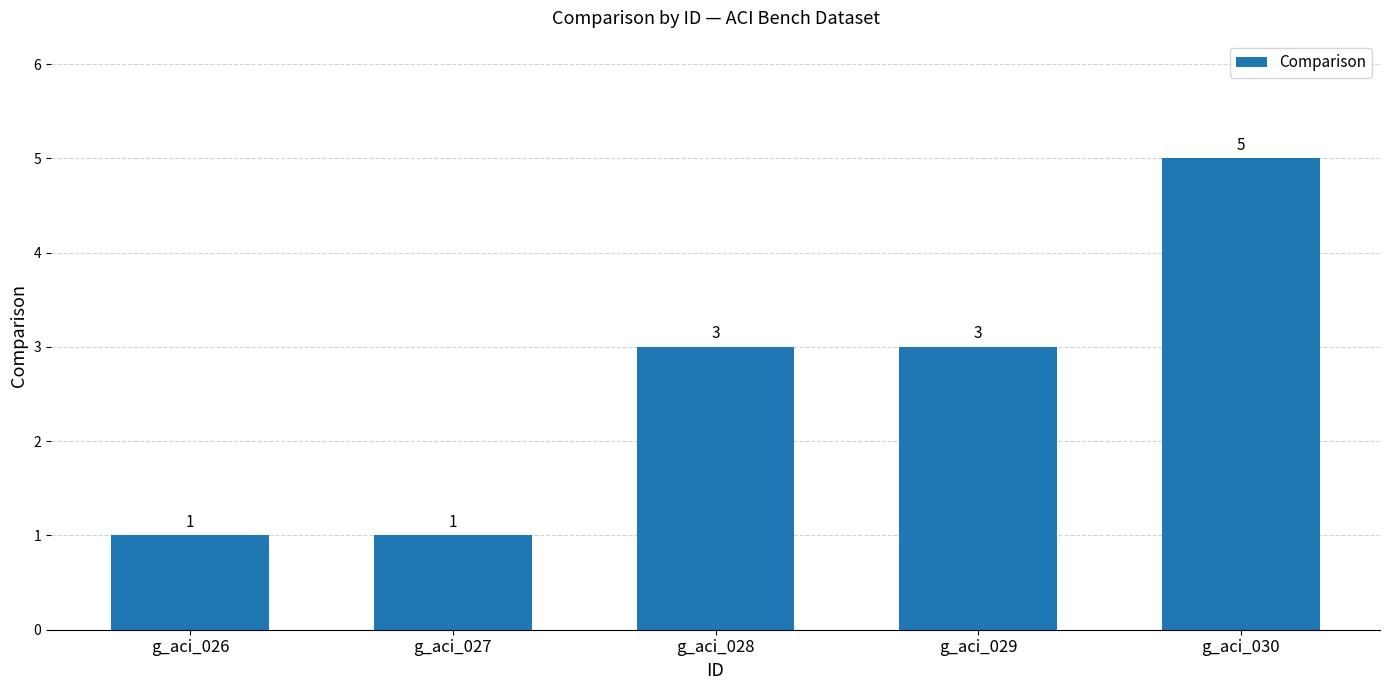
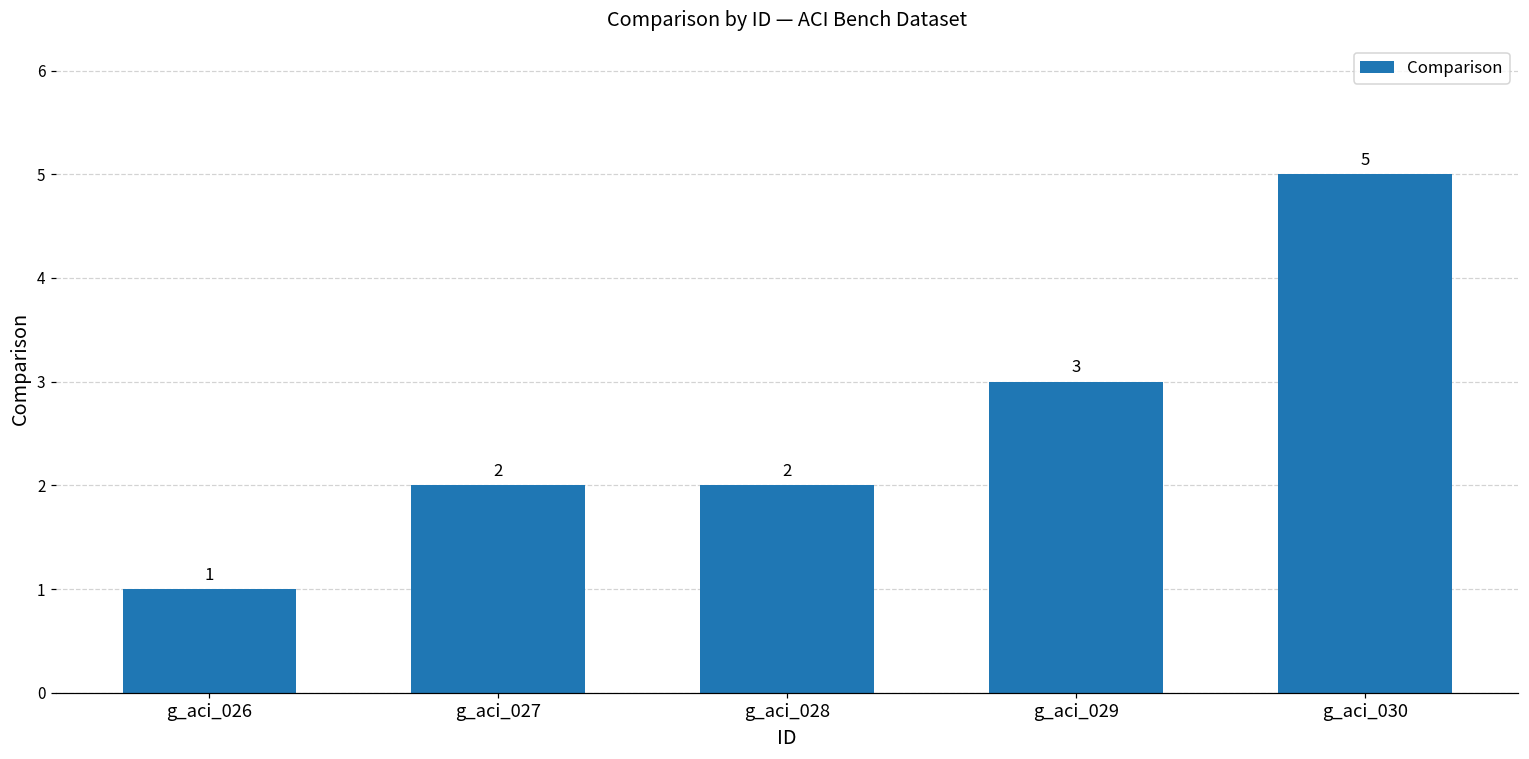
g_aci_027: 1 -> 2
g_aci_028: 3 -> 2
